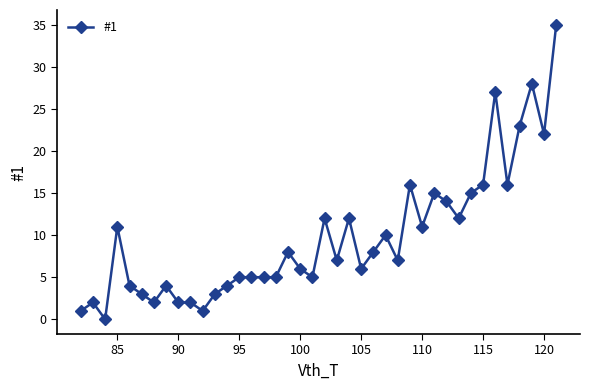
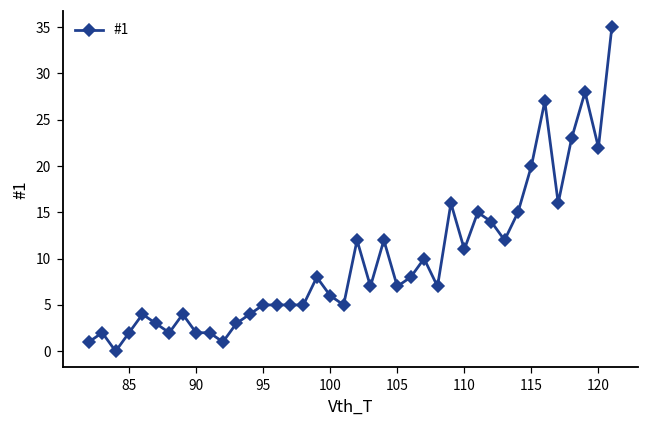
85: 11 -> 2
105: 6 -> 7
115: 16 -> 20
